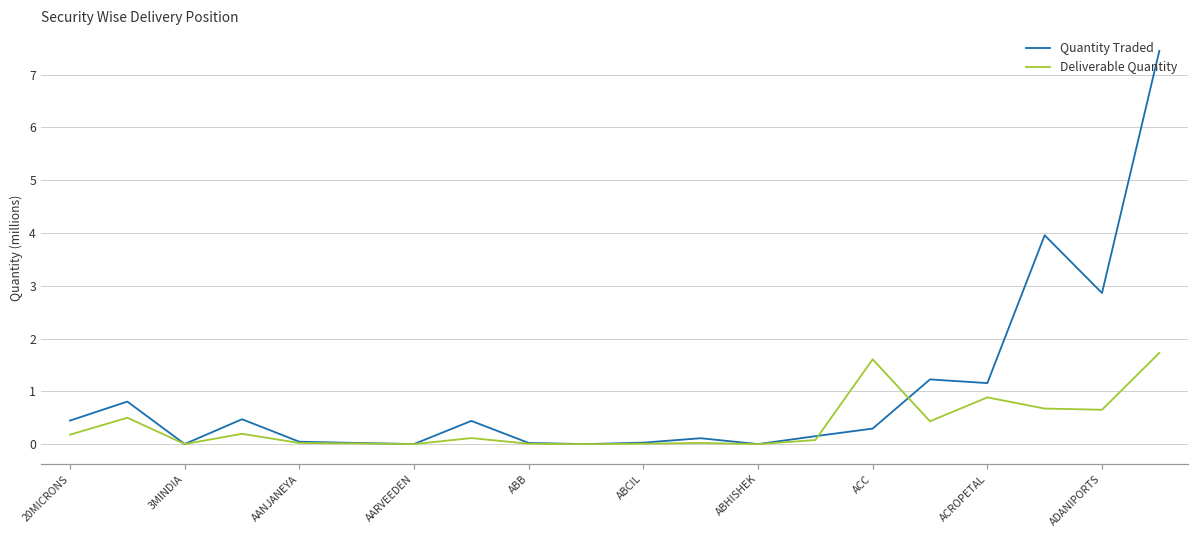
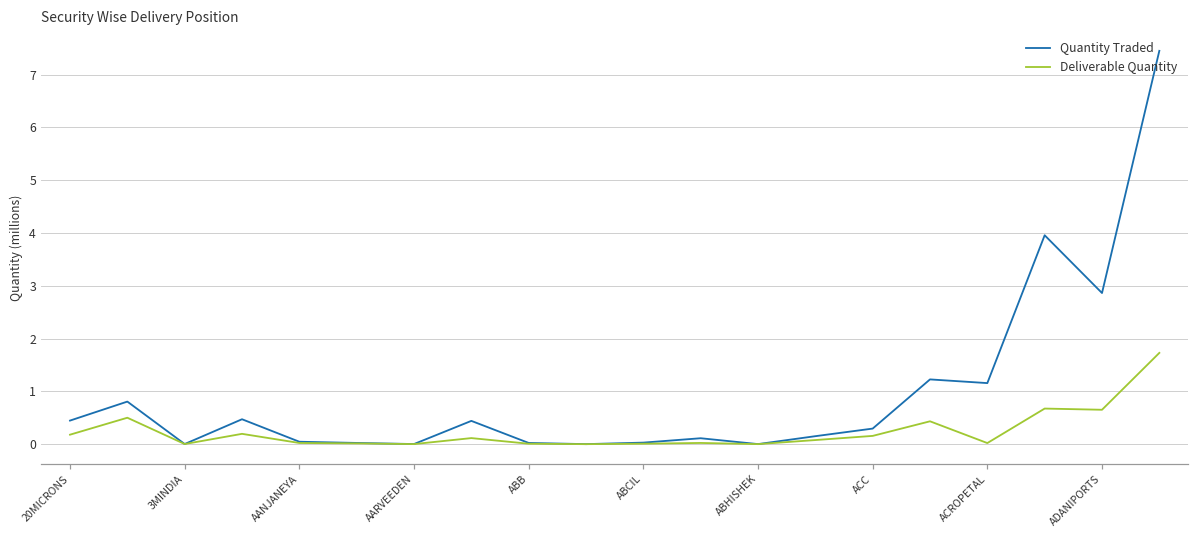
Deliverable Quantity, ACC: 1.6 -> 0.2
Deliverable Quantity, ACROPETAL: 0.9 -> 0.0
